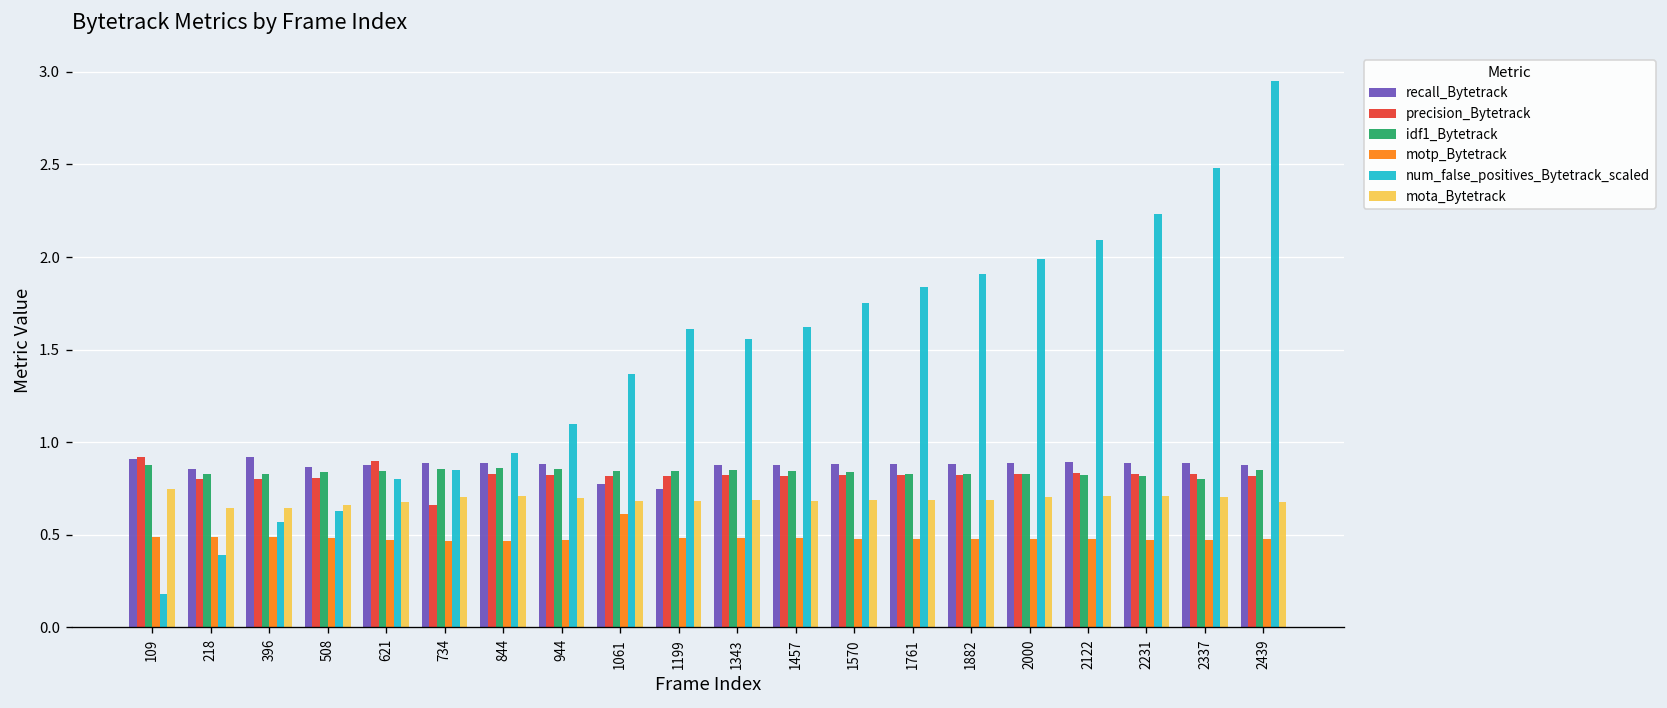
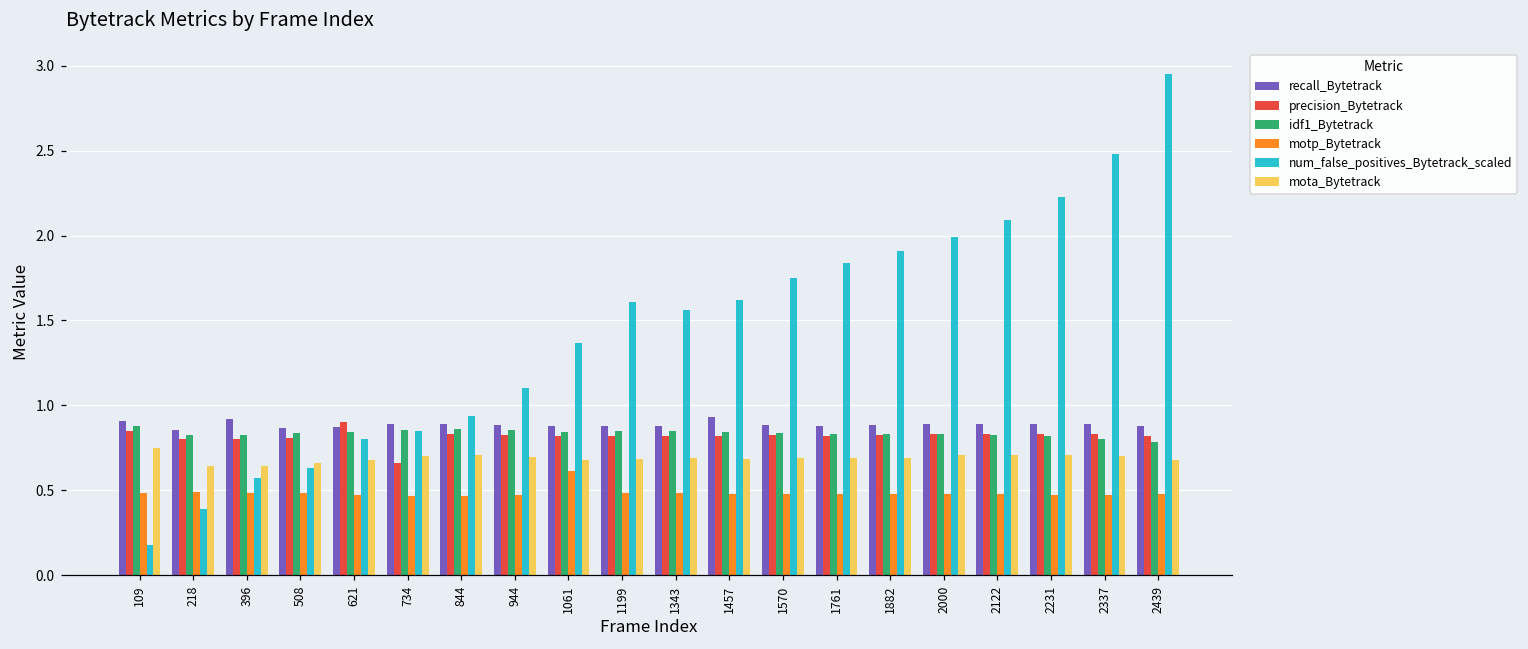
precision_Bytetrack, 109: 0.92 -> 0.85
recall_Bytetrack, 1061: 0.78 -> 0.88
recall_Bytetrack, 1199: 0.75 -> 0.88
recall_Bytetrack, 1457: 0.88 -> 0.93
idf1_Bytetrack, 2439: 0.85 -> 0.78
